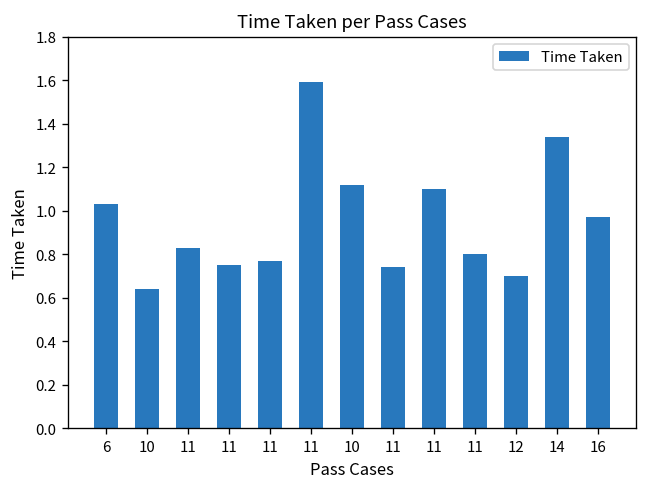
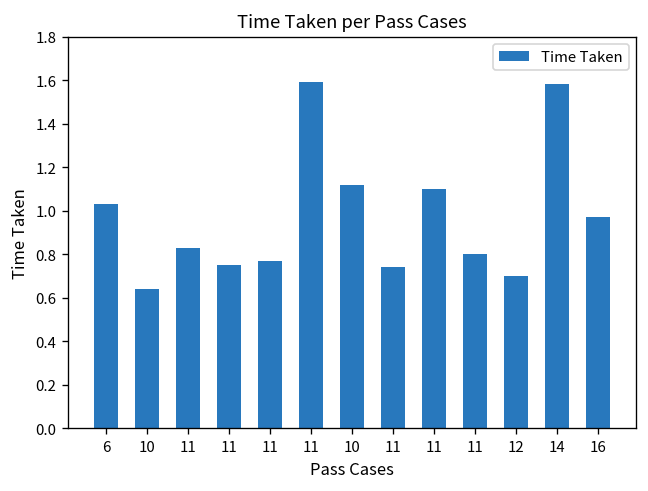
14: 1.34 -> 1.58
